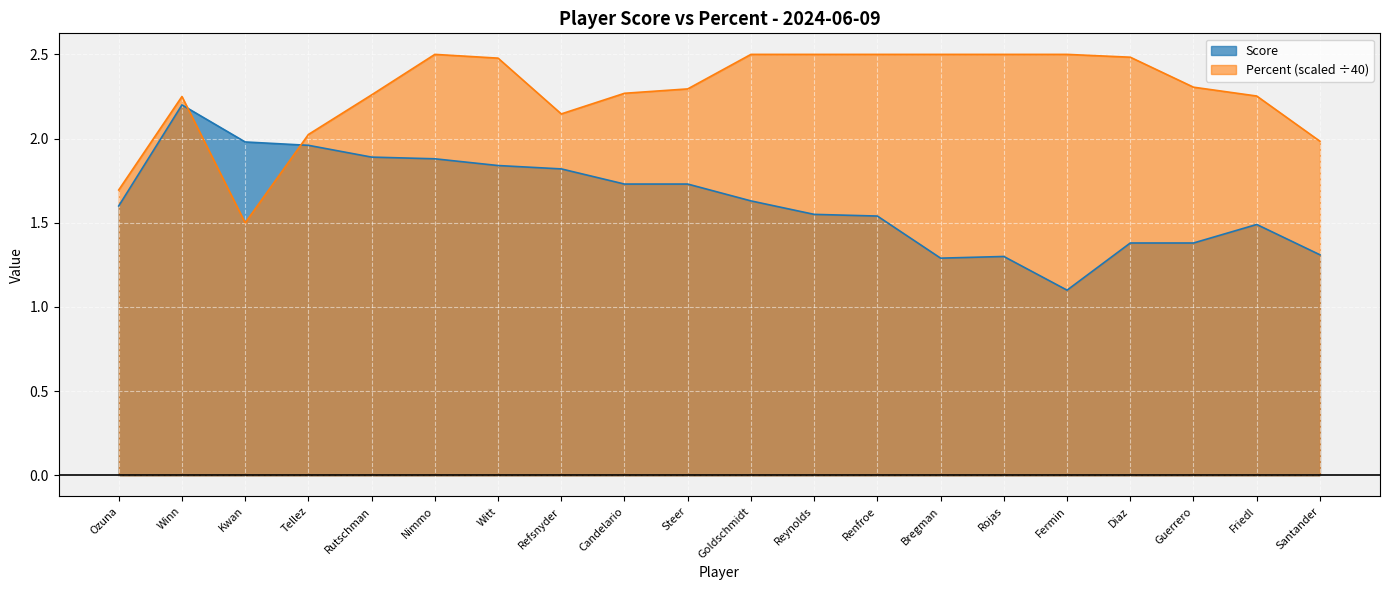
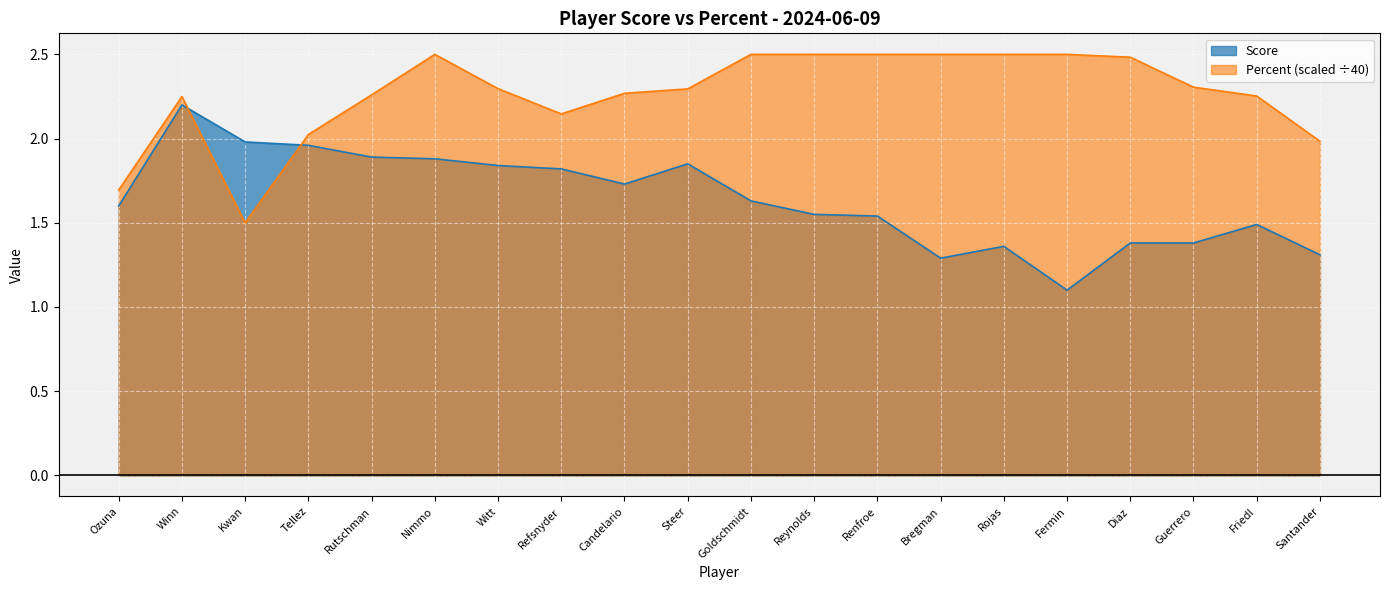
Percent (scaled ÷40), Witt: 2.48 -> 2.30
Score, Steer: 1.73 -> 1.85
Score, Rojas: 1.30 -> 1.36
